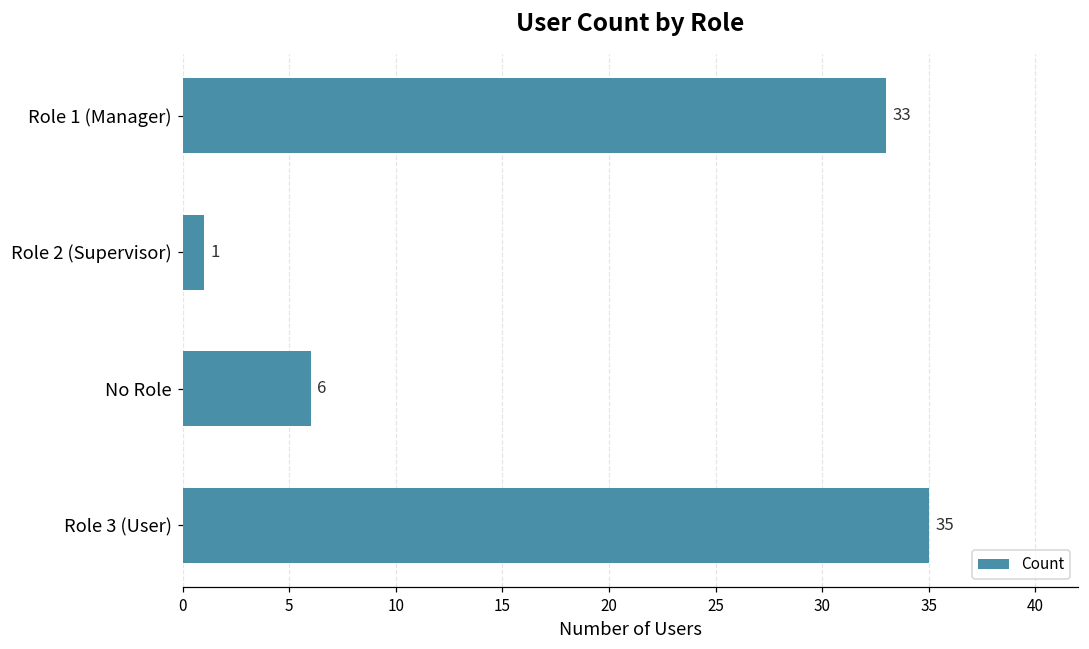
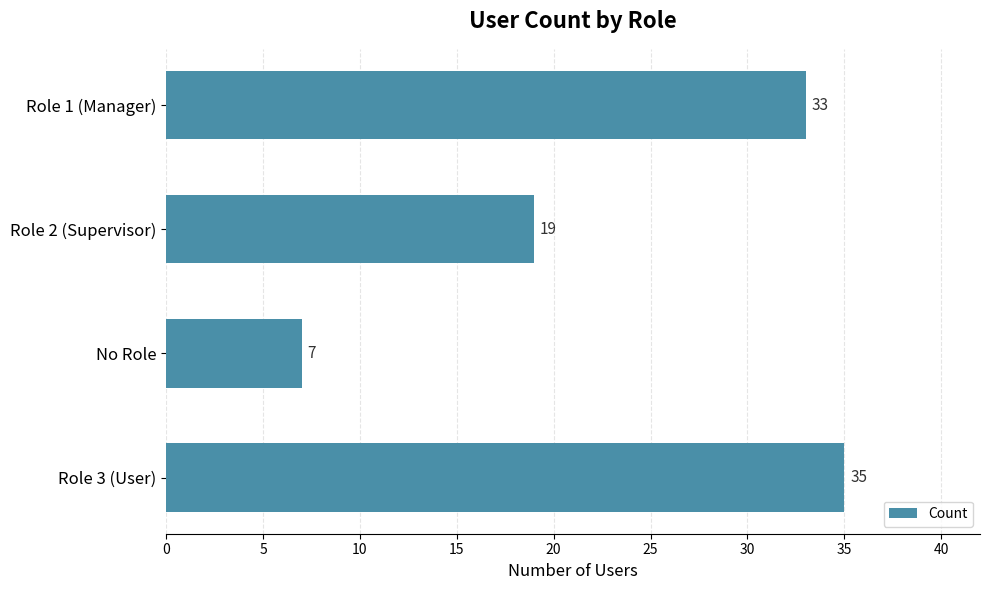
Role 2 (Supervisor): 1 -> 19
No Role: 6 -> 7
